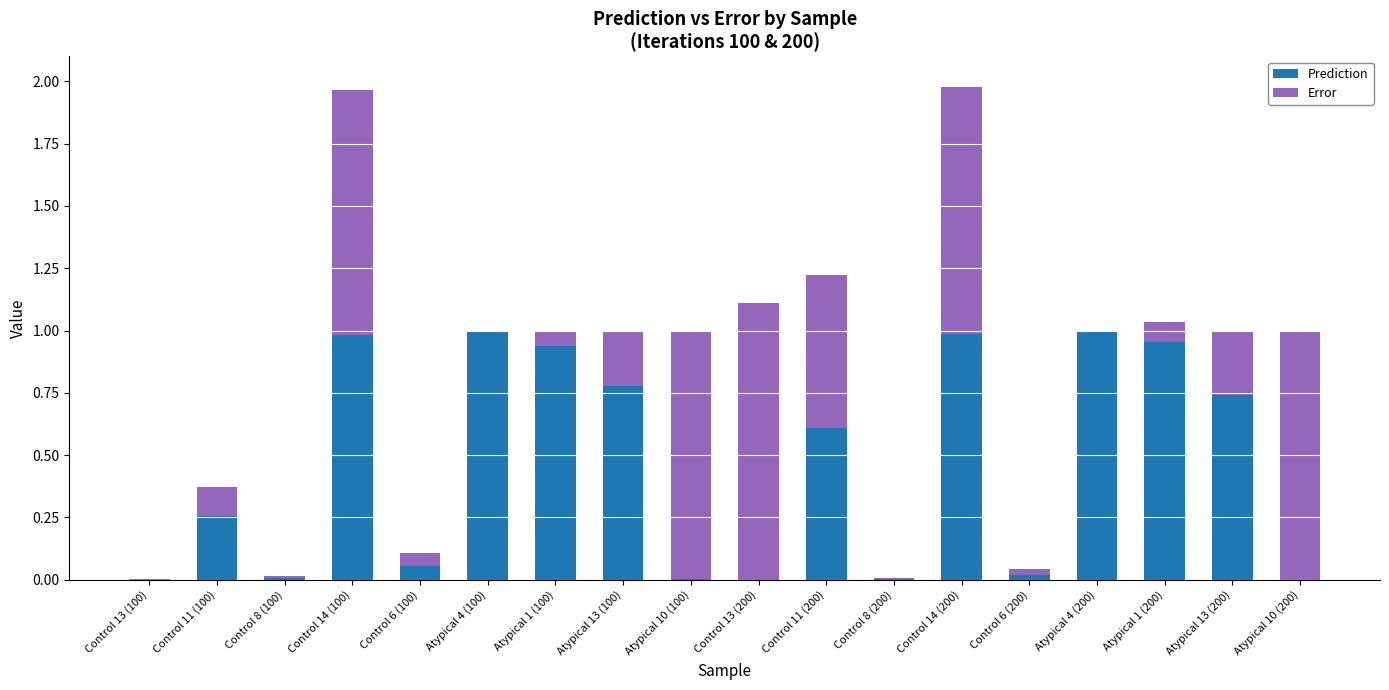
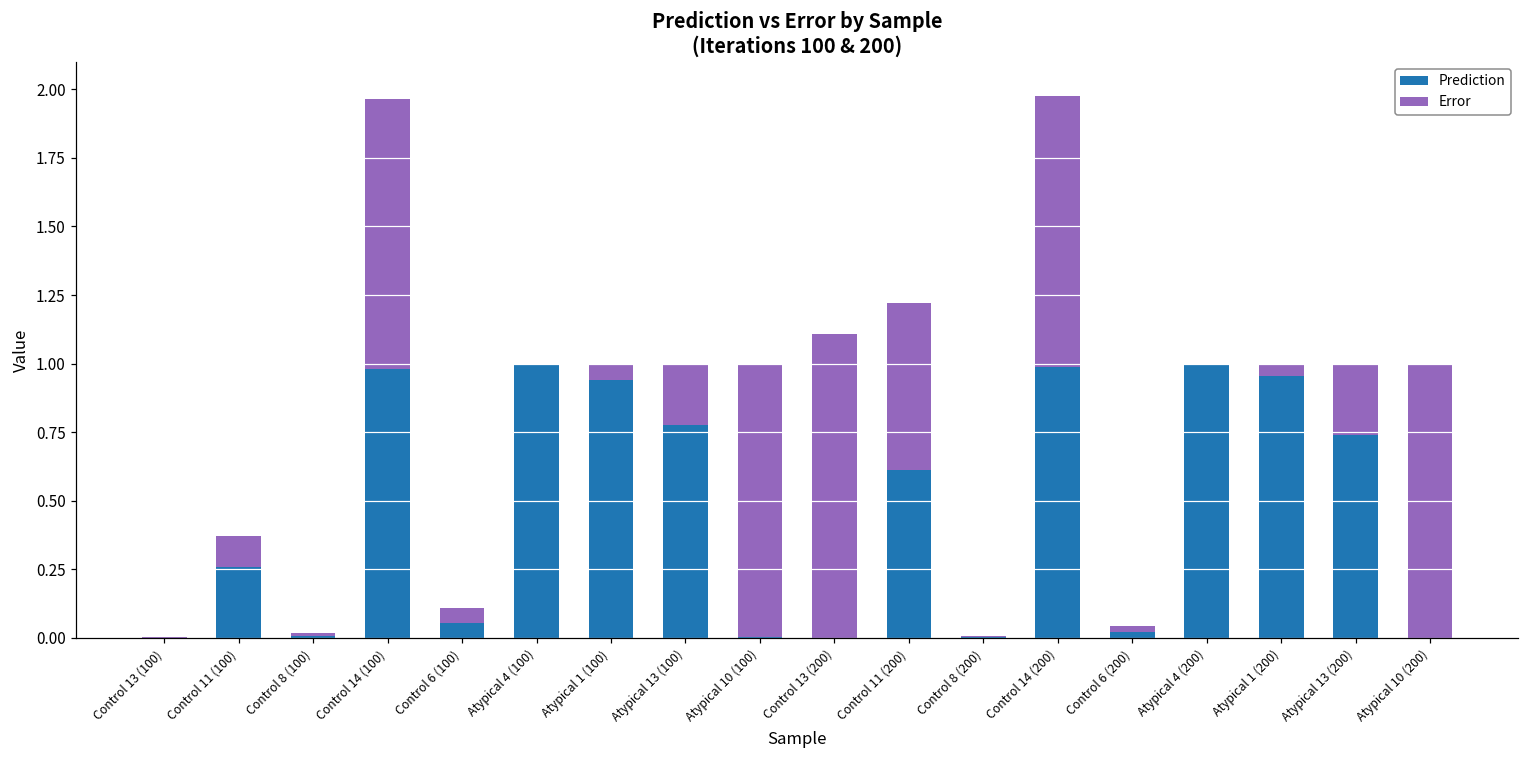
Error, Atypical 1 (200): 0.08 -> 0.05
